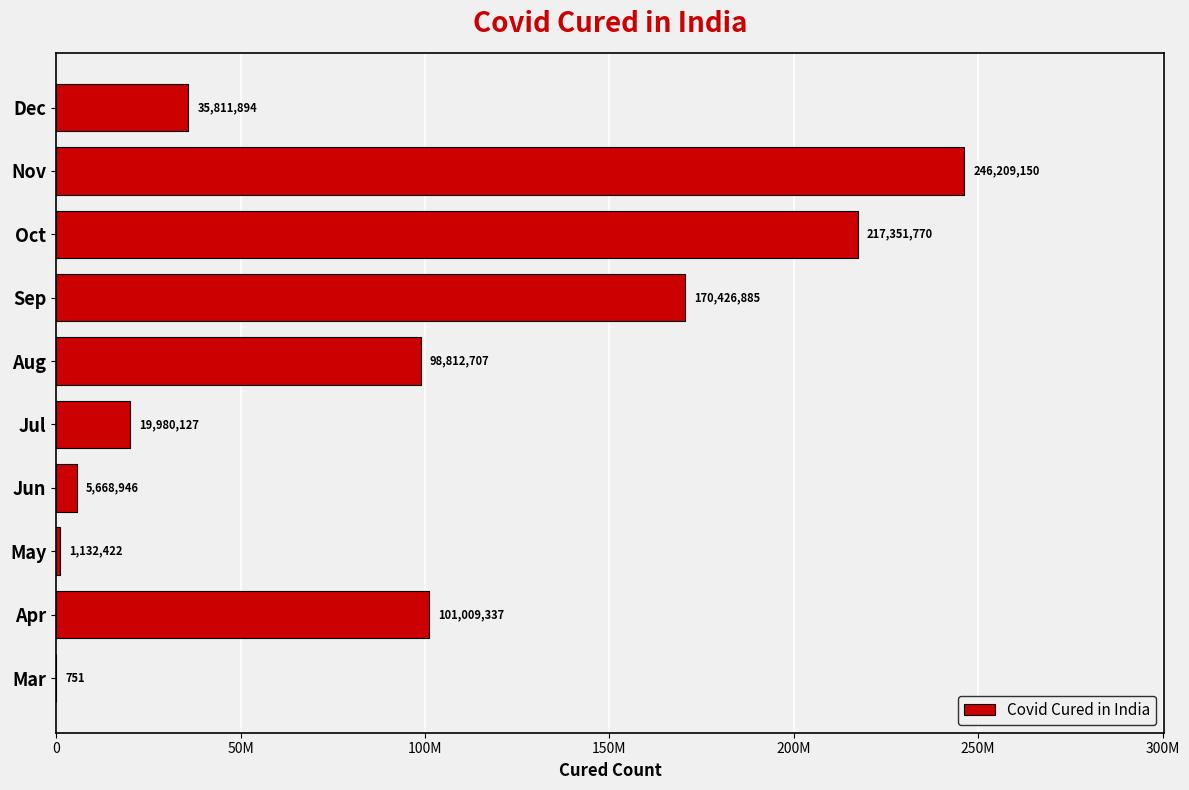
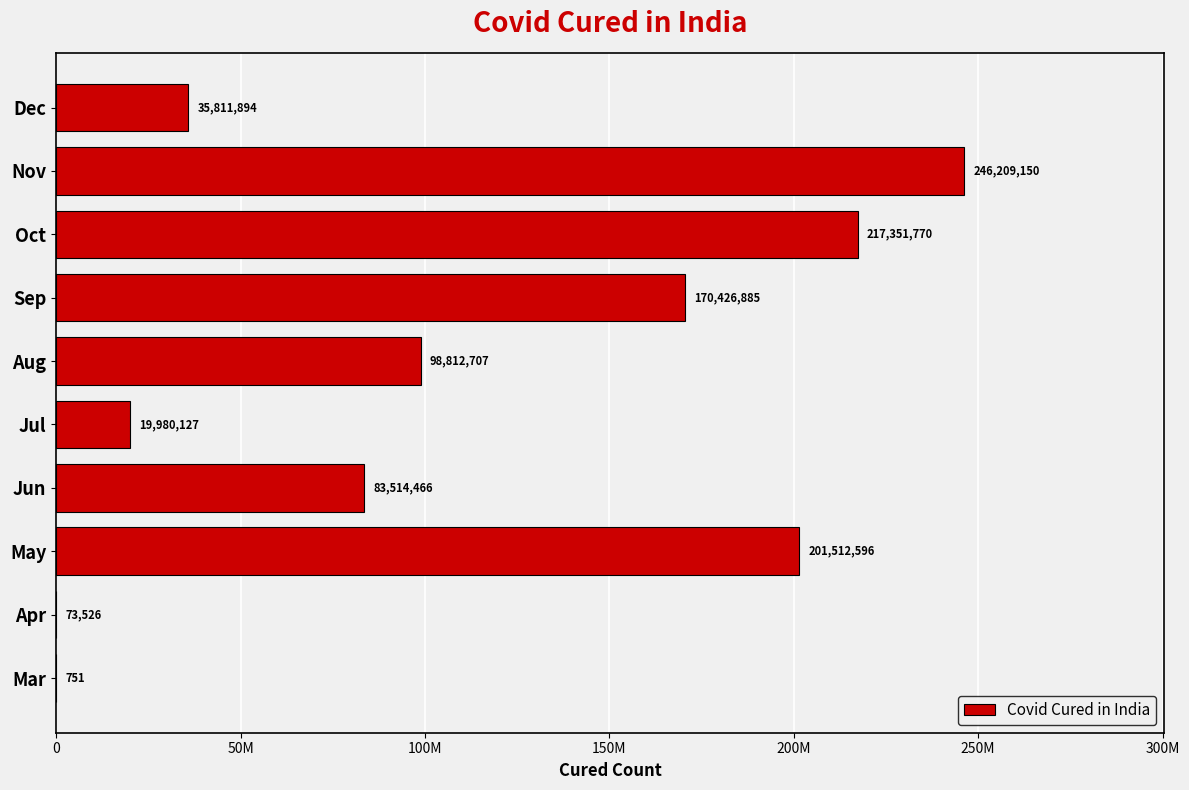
Jun: 5,668,946 -> 83,514,466
May: 1,132,422 -> 201,512,596
Apr: 101,009,337 -> 73,526
